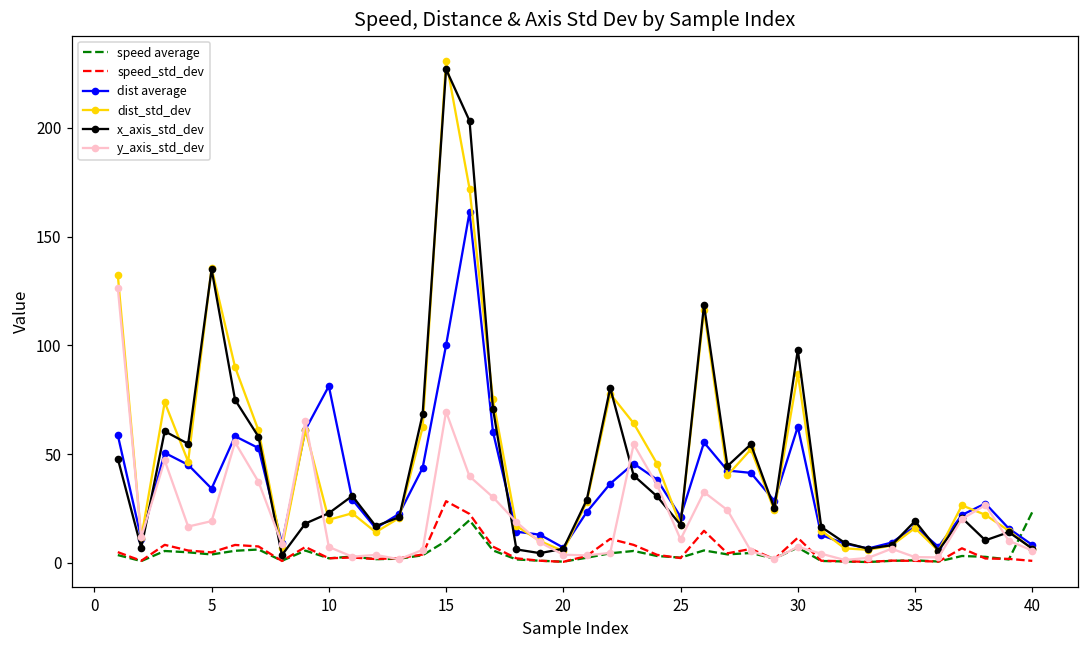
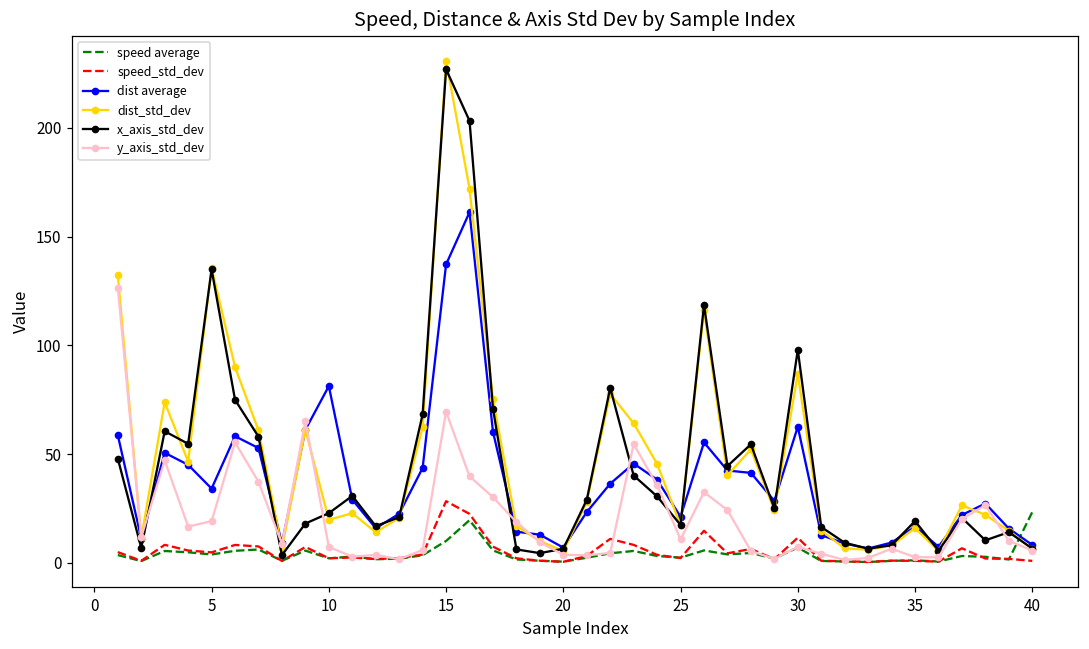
dist average, 15: 100 -> 137
